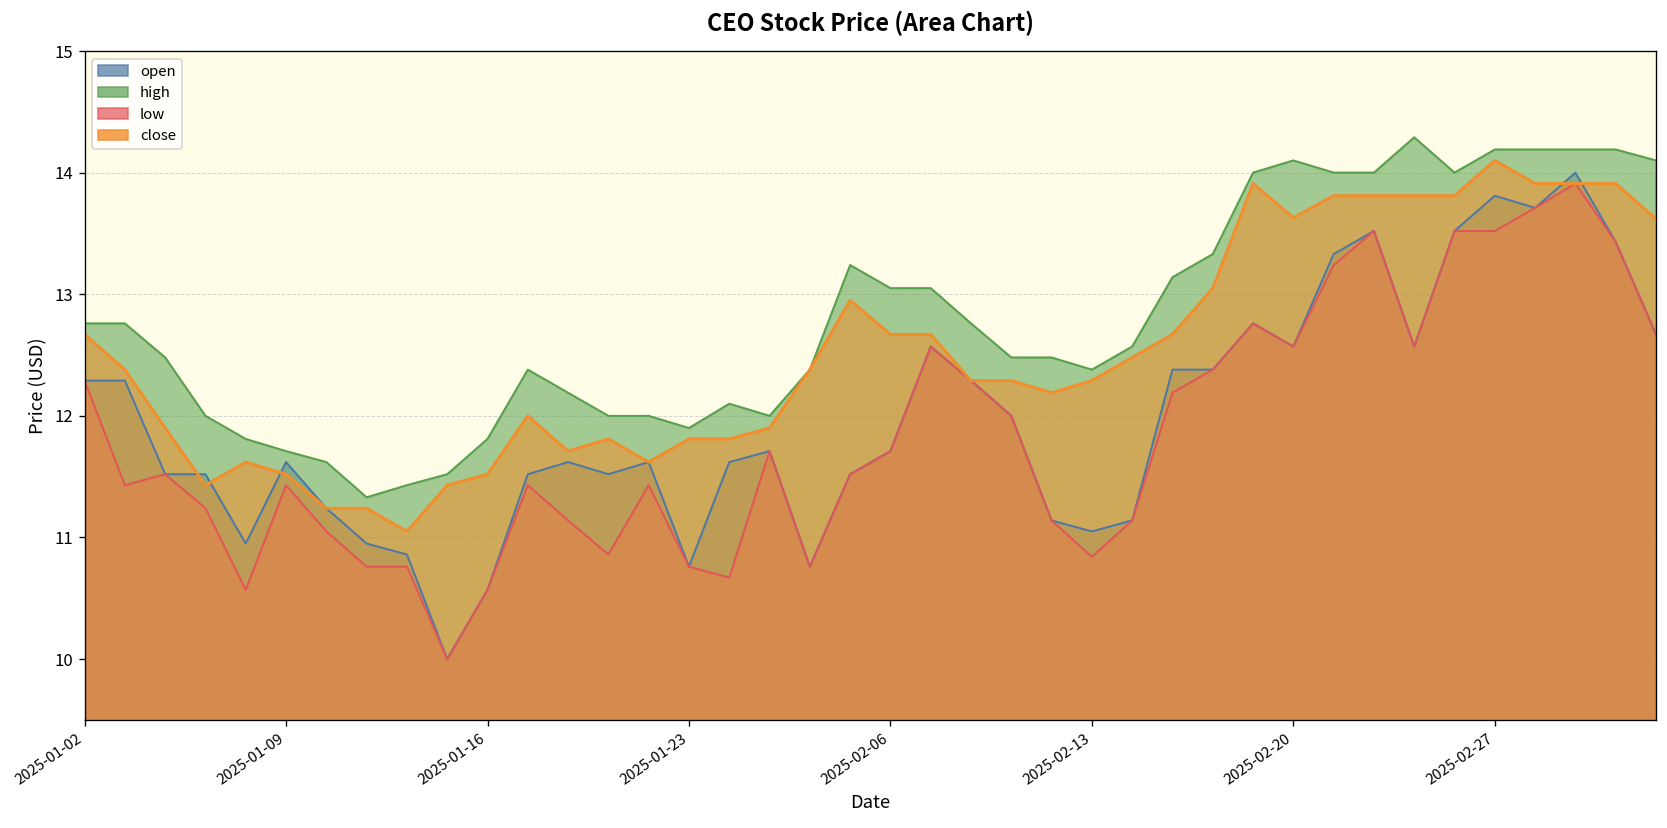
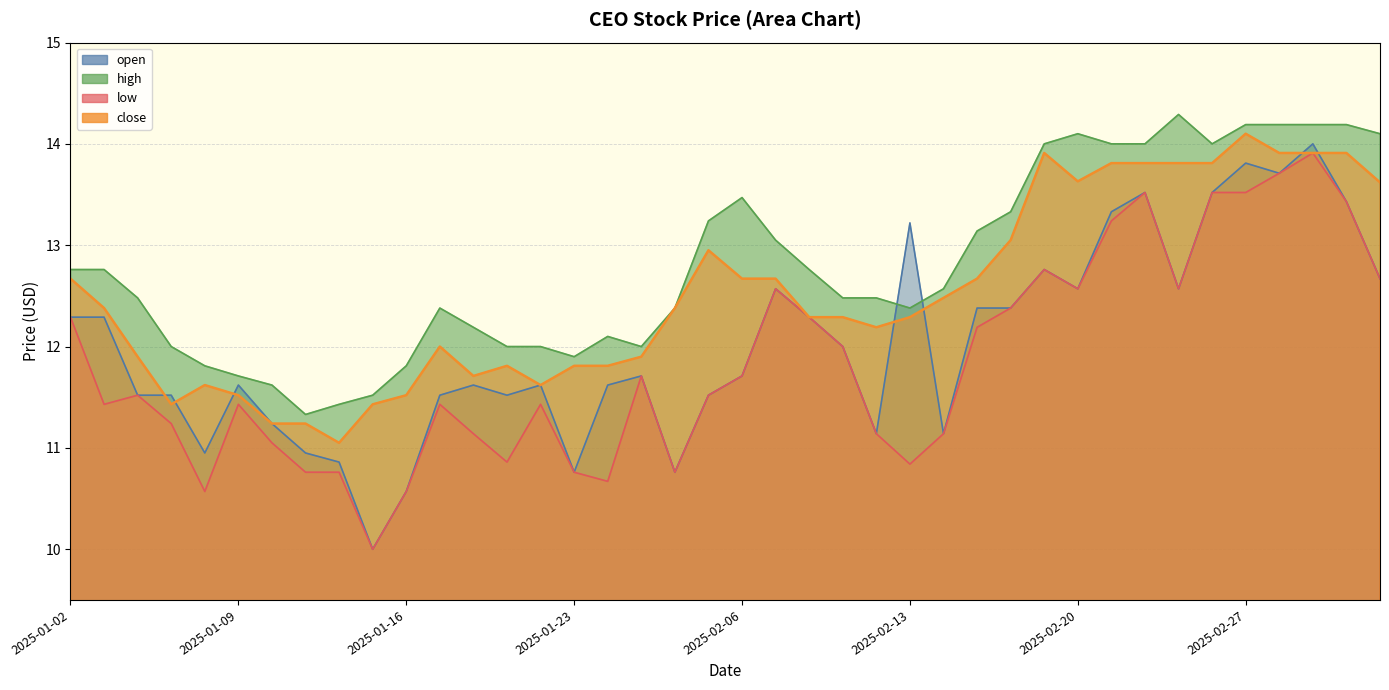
high, 2025-02-06: 13.05 -> 13.47
open, 2025-02-13: 11.05 -> 13.22
